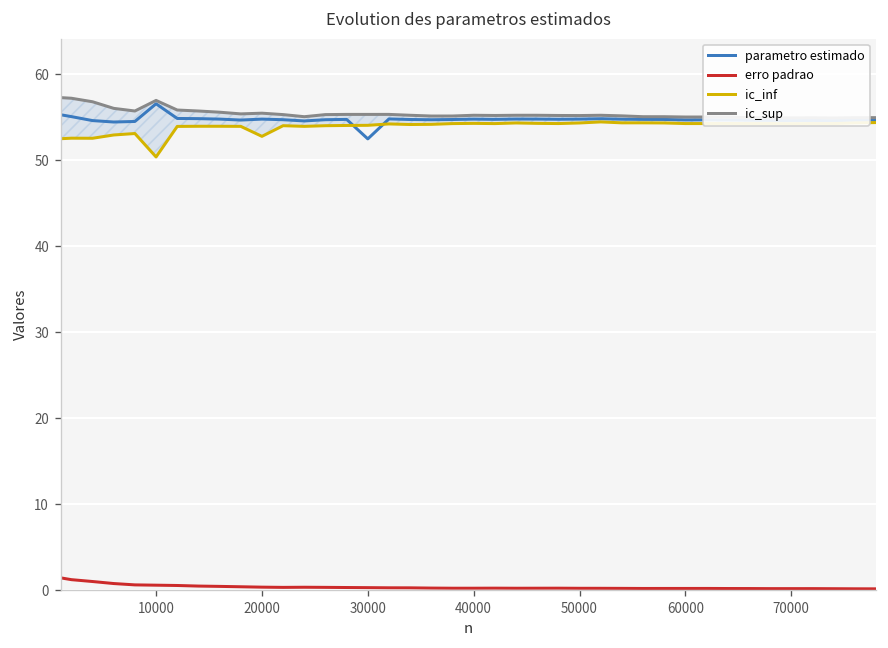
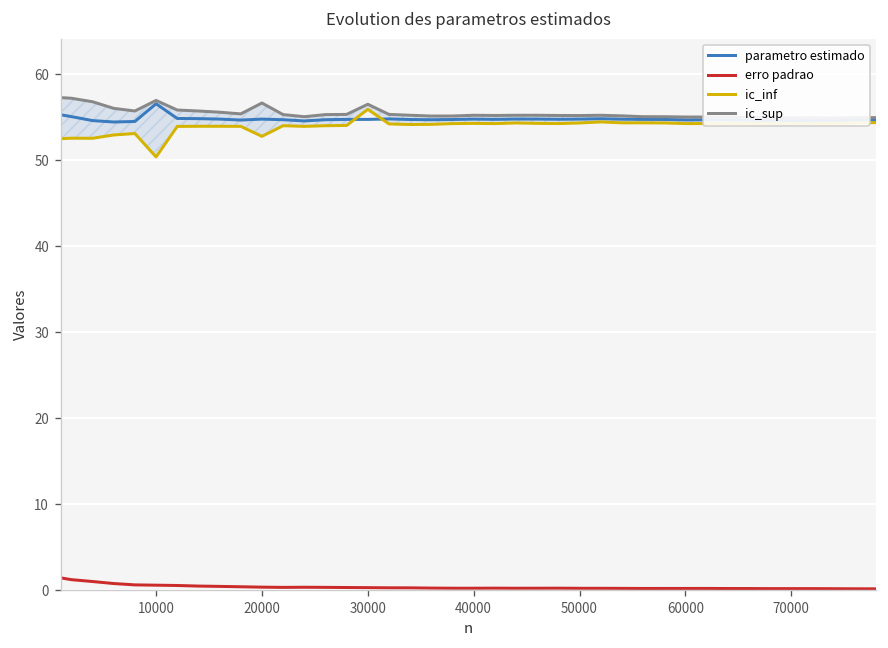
ic_sup, 20000: 55 -> 57
parametro estimado, 30000: 52 -> 55
ic_inf, 30000: 54 -> 56
ic_sup, 30000: 55 -> 56
